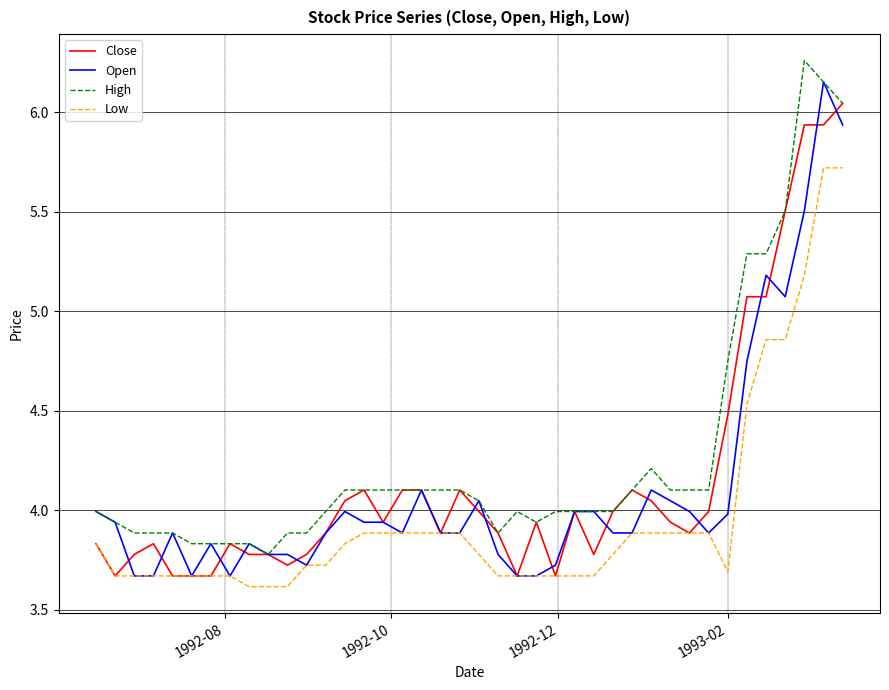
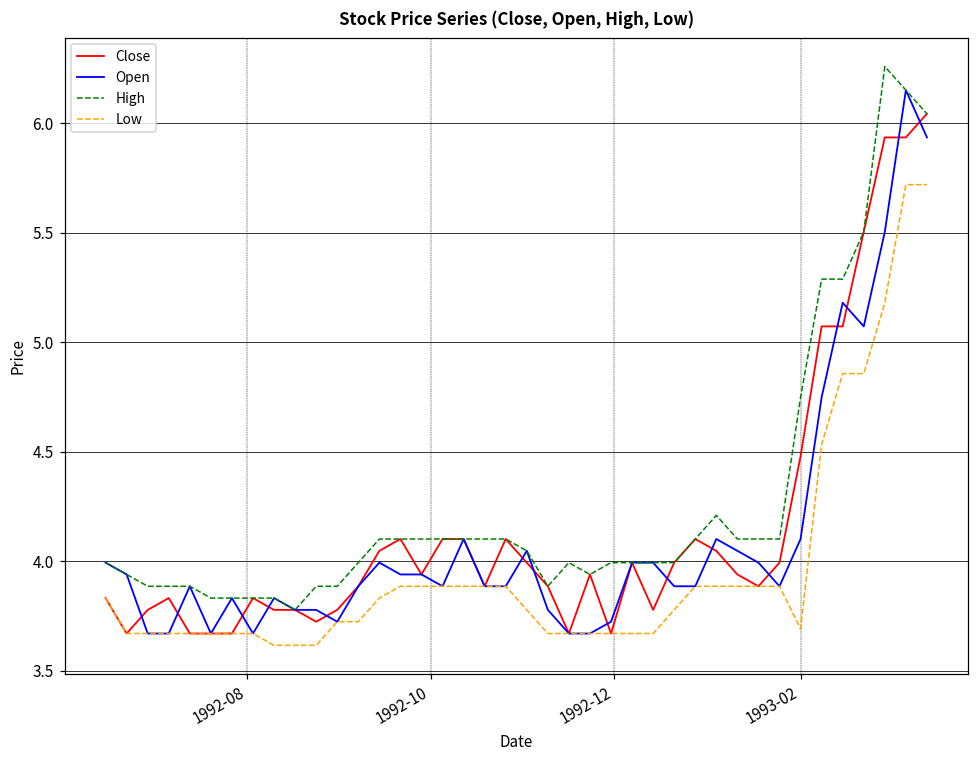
Open, 1993-02: 3.98 -> 4.10
